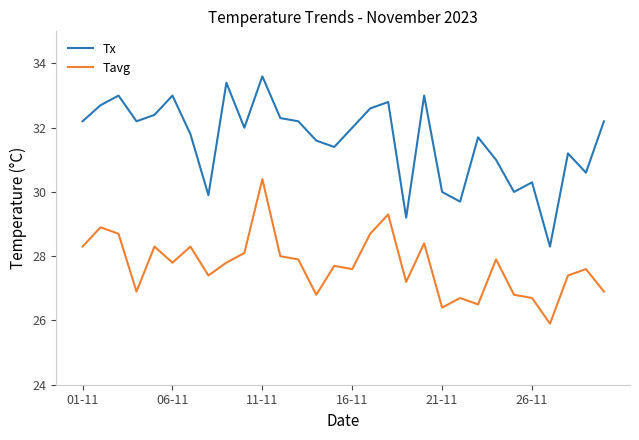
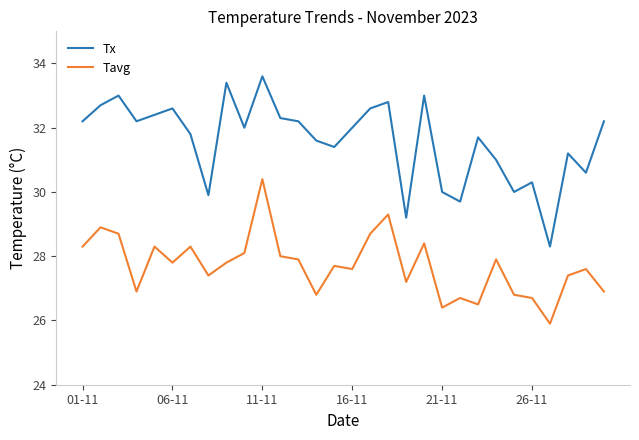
Tx, 06-11: 33.0 -> 32.6
